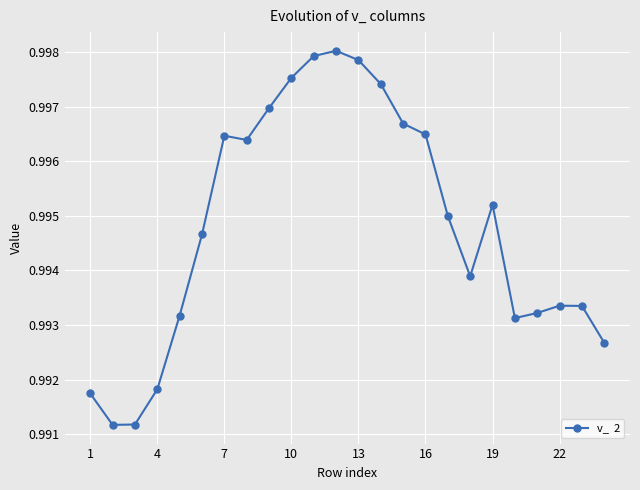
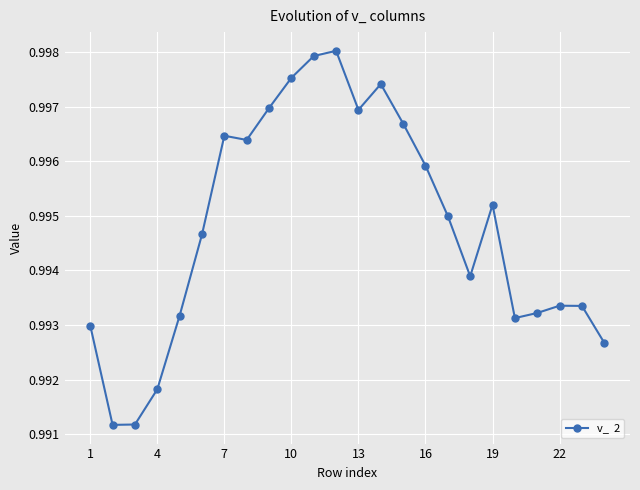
1: 0.9917 -> 0.9930
13: 0.9979 -> 0.9969
16: 0.9965 -> 0.9959
